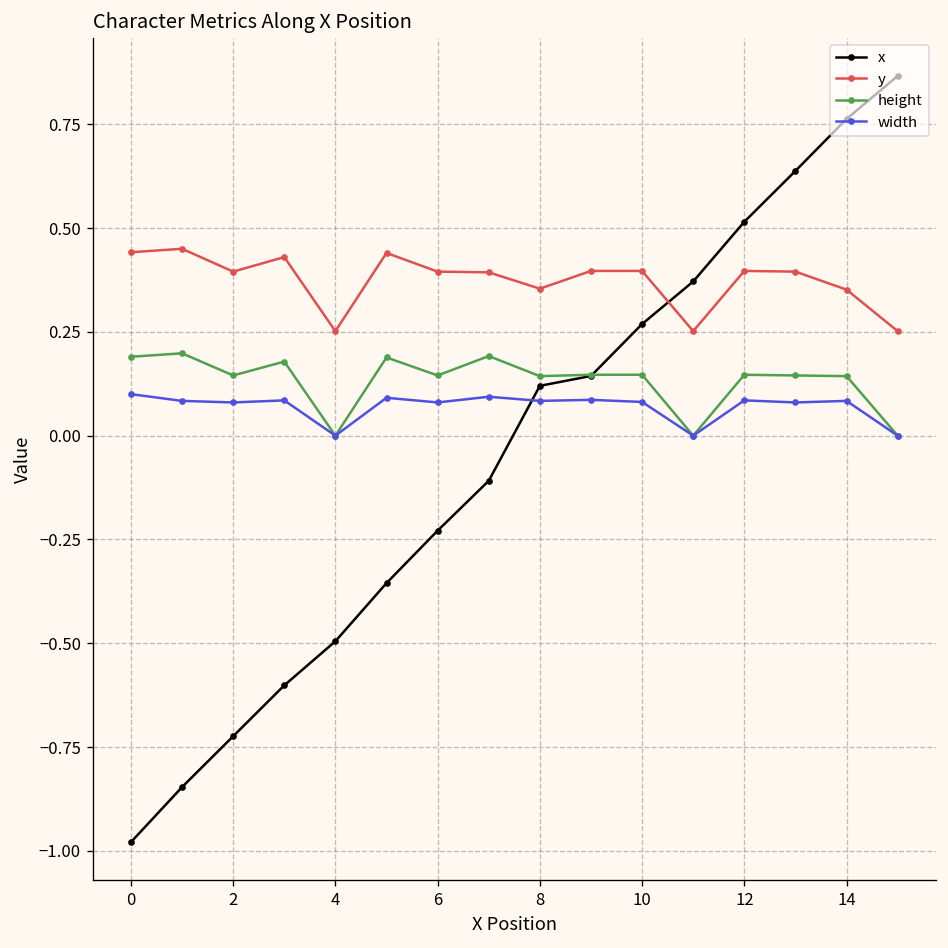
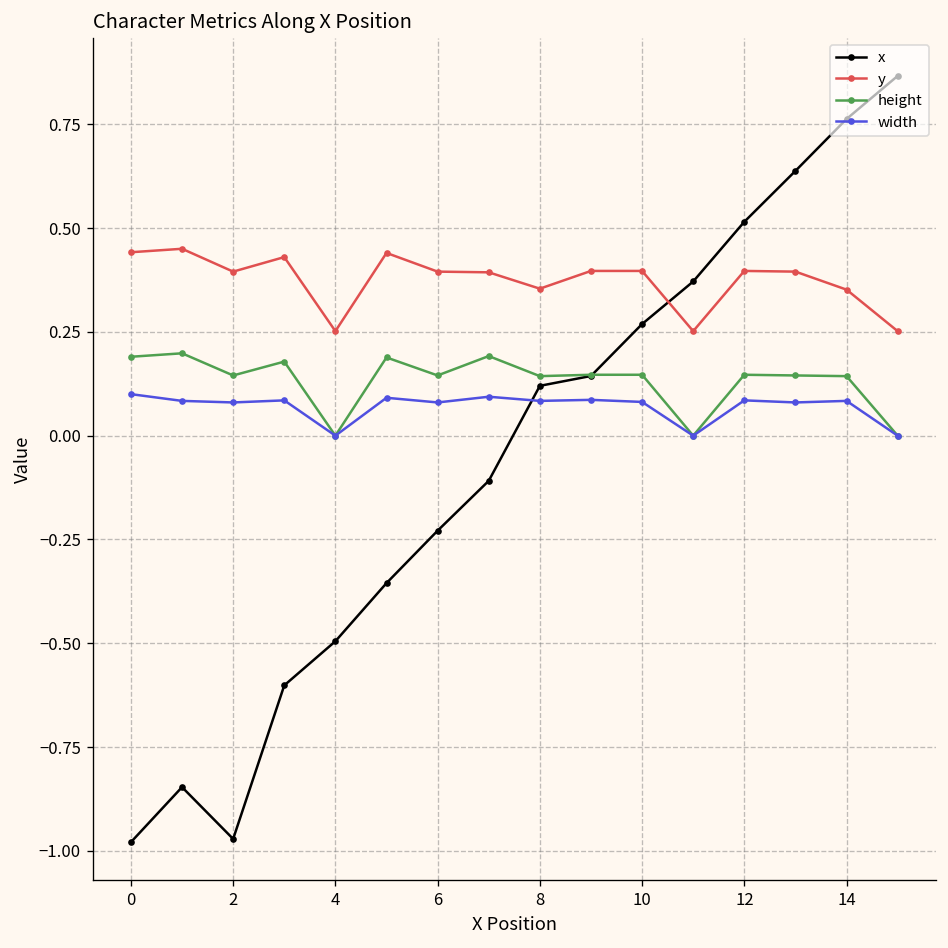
x, 2: -0.72 -> -0.97
